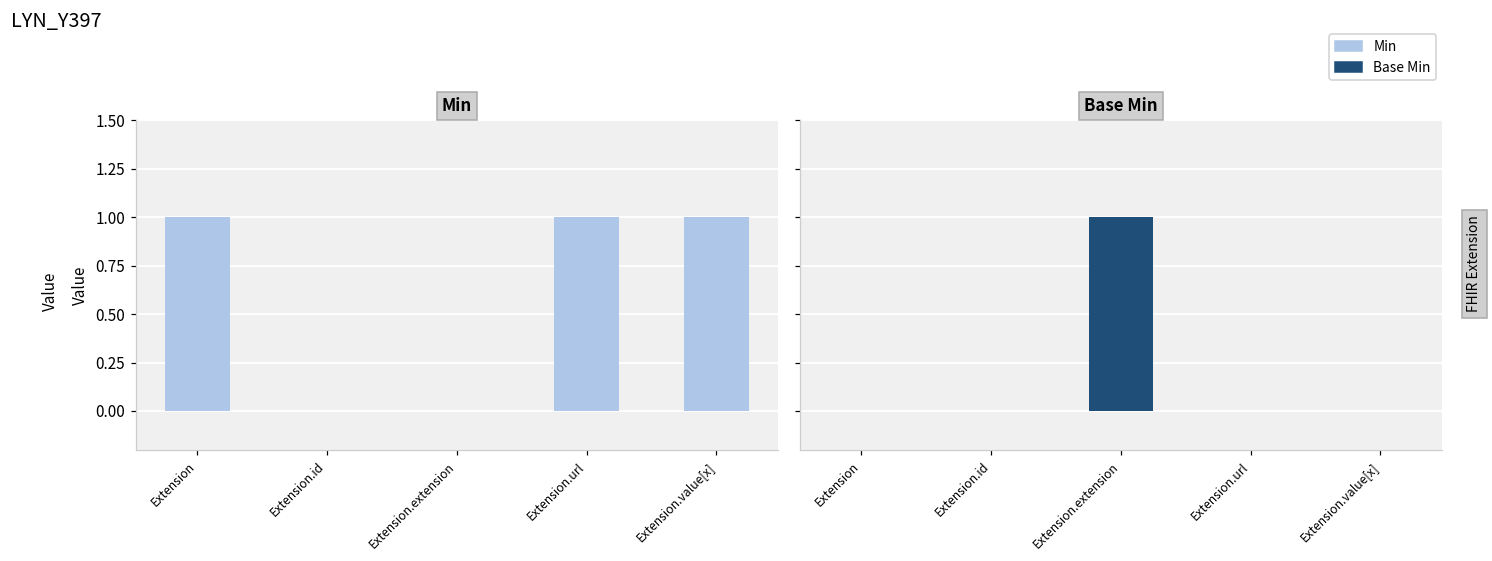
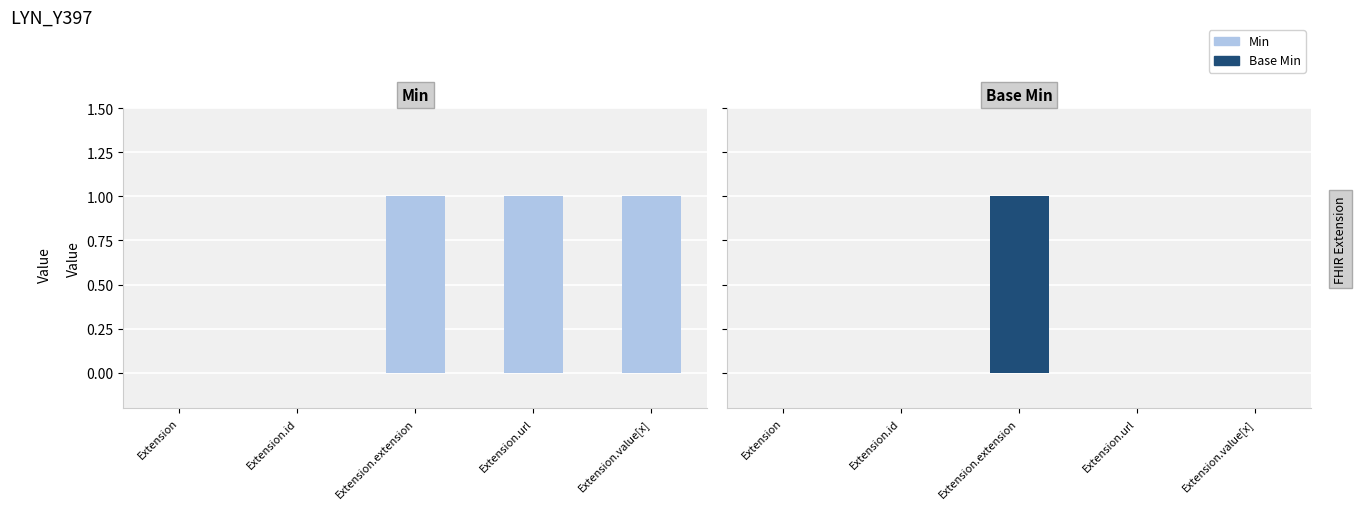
Min, Extension: 1 -> 0
Min, Extension.extension: 0 -> 1
